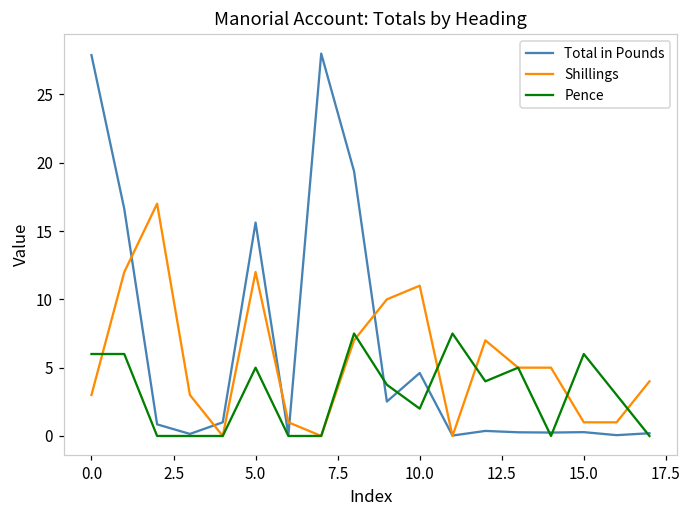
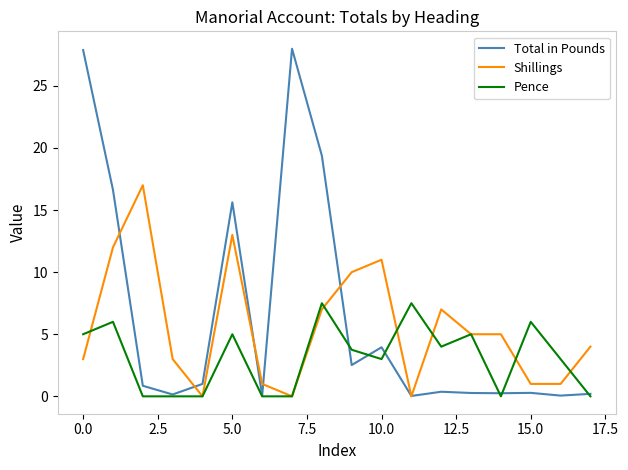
Pence, 0.0: 6 -> 5
Shillings, 5.0: 12 -> 13
Total in Pounds, 10.0: 4.6 -> 4.0
Pence, 10.0: 2 -> 3
